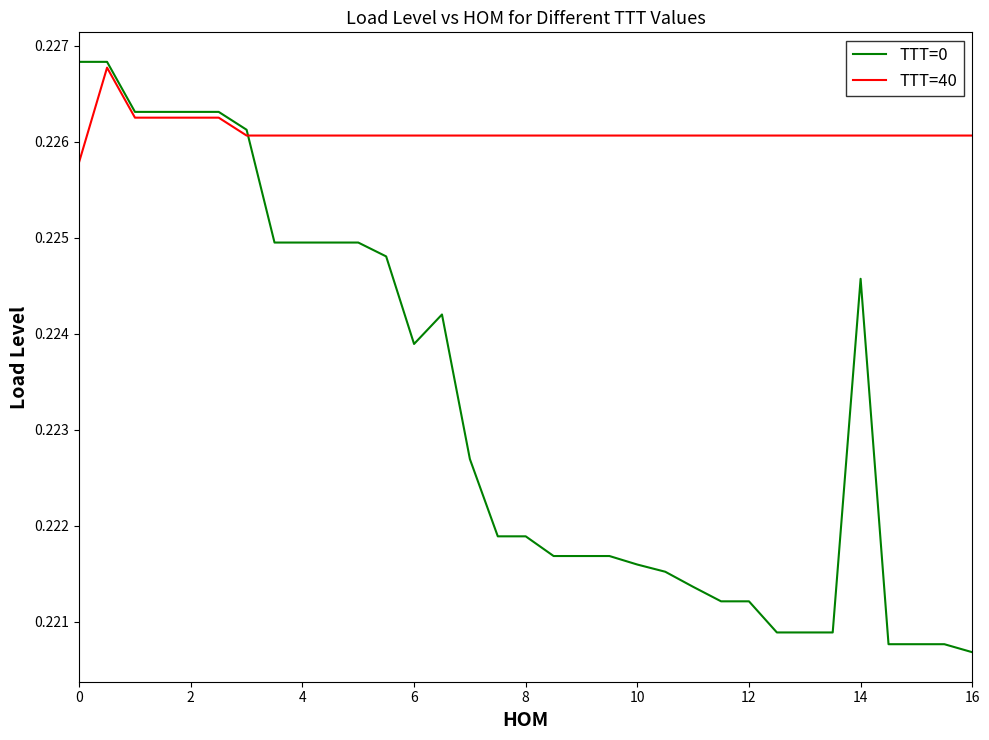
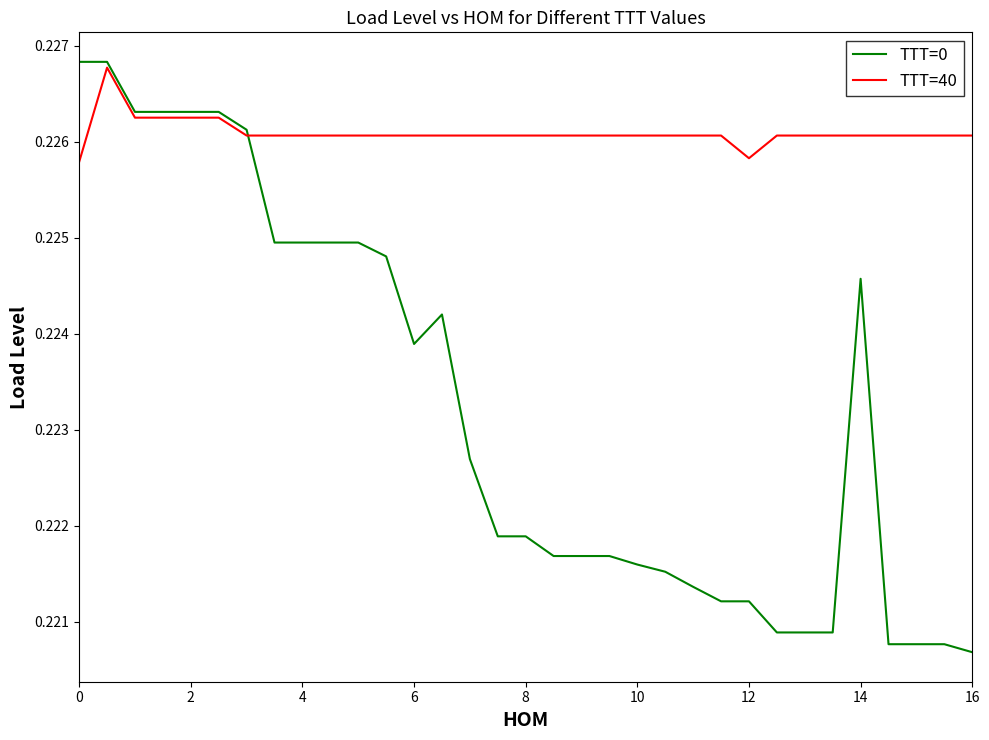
TTT=40, 12: 0.2261 -> 0.2258
